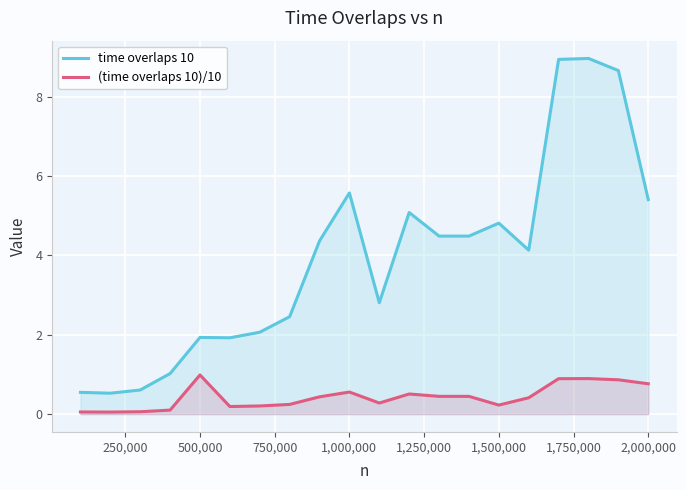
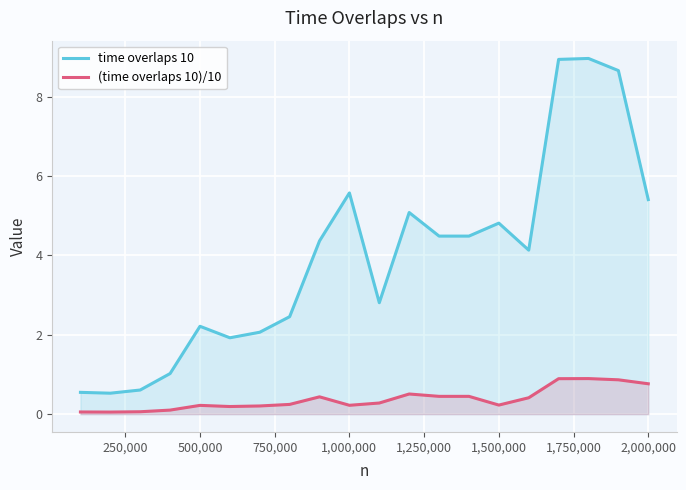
time overlaps 10, 500,000: 1.9 -> 2.2
(time overlaps 10)/10, 500,000: 1.0 -> 0.2
(time overlaps 10)/10, 1,000,000: 0.6 -> 0.2
